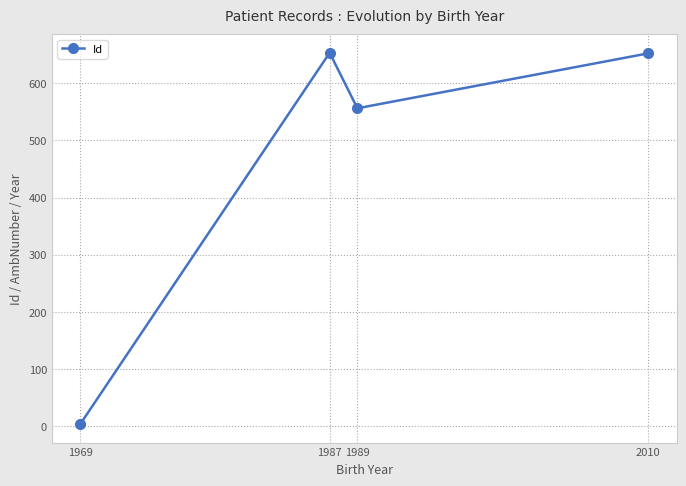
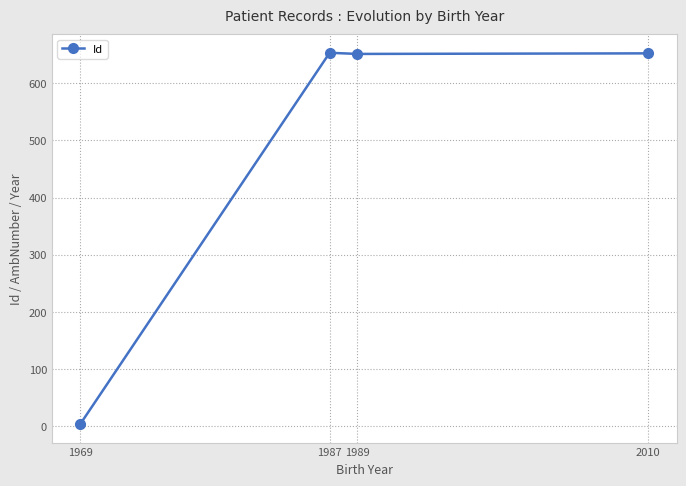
1989: 560 -> 650
